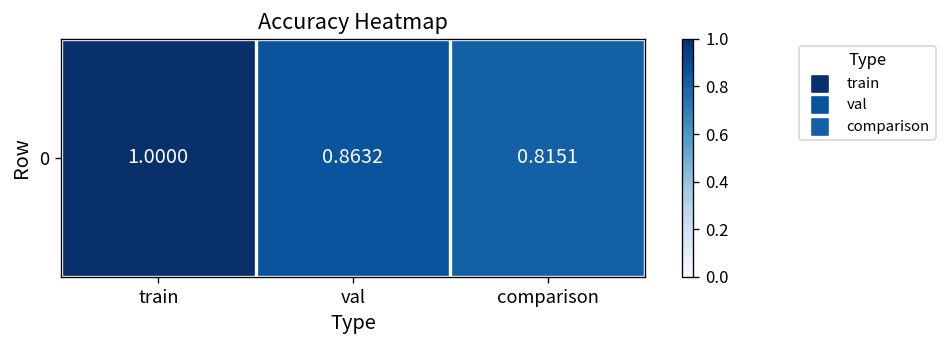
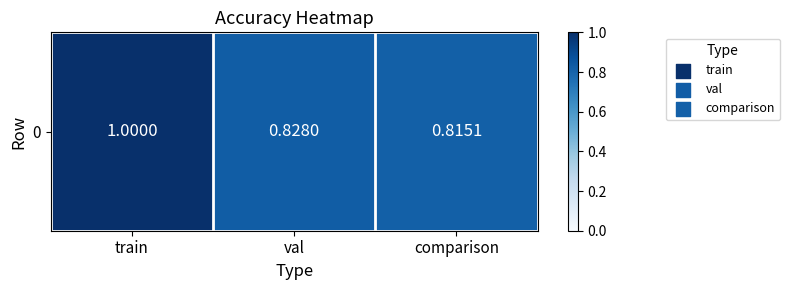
0, val: 0.8632 -> 0.8280
